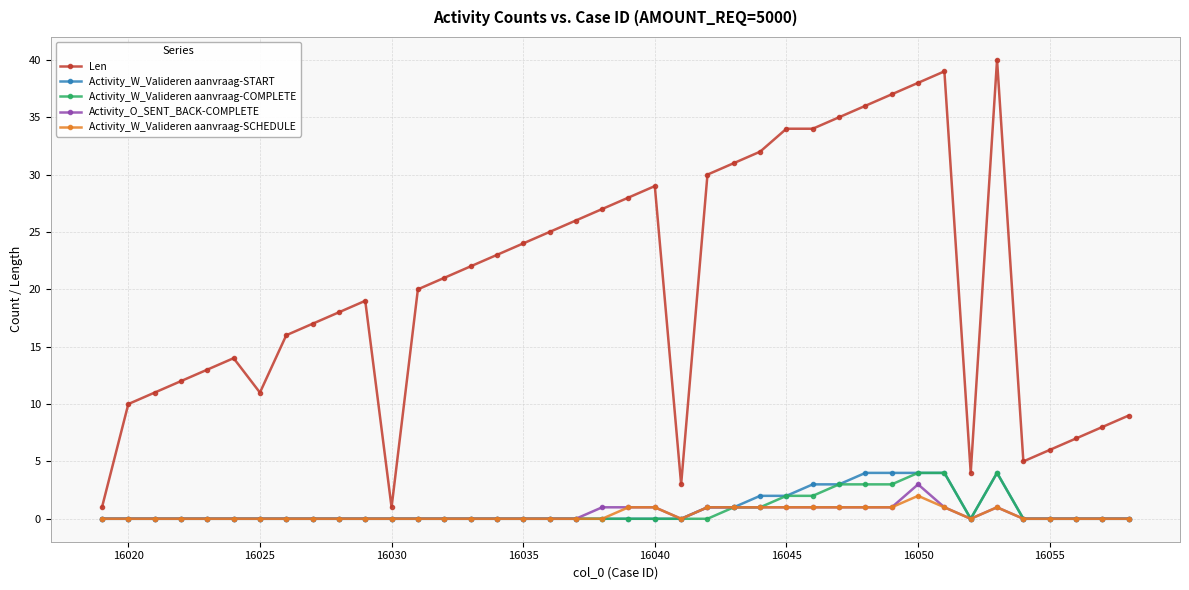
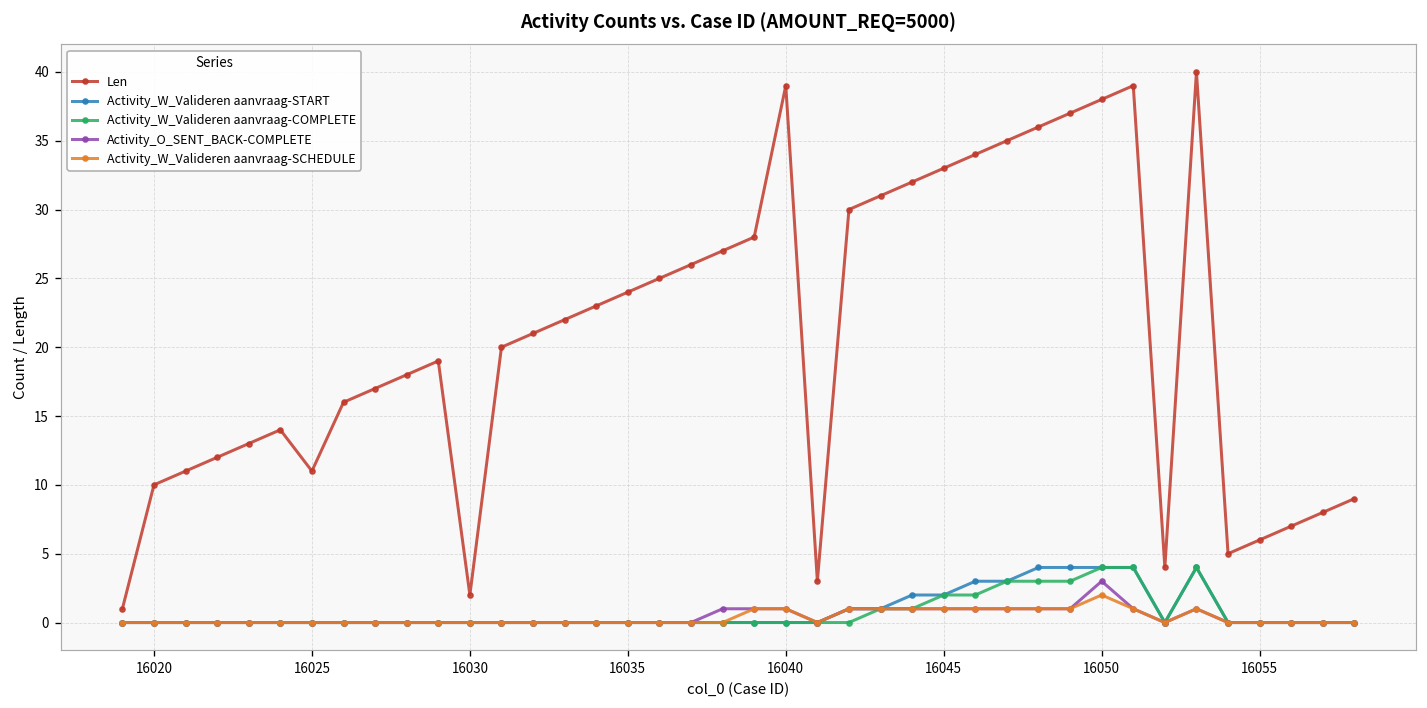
Len, 16030: 1 -> 2
Len, 16040: 29 -> 39
Len, 16045: 34 -> 33
